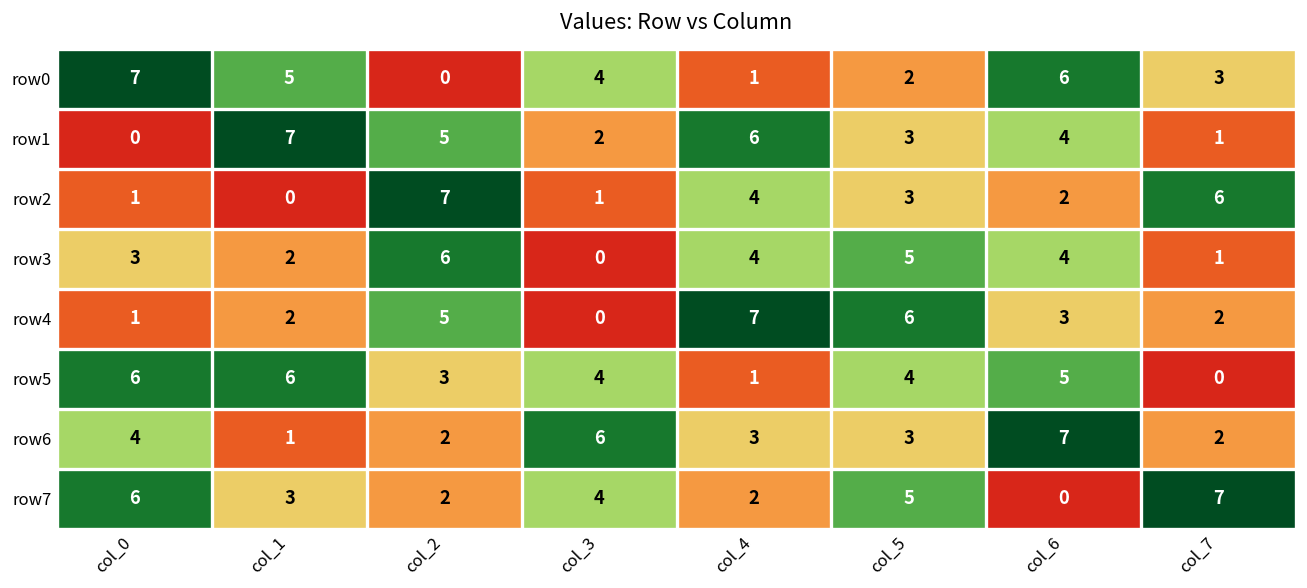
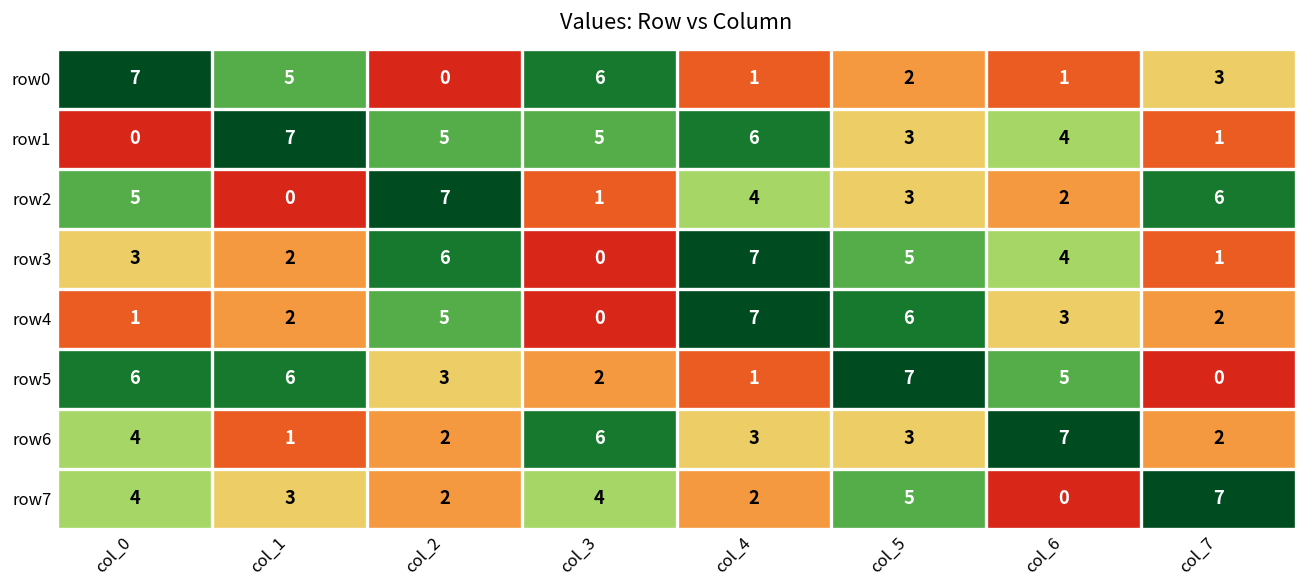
row0, col_3: 4 -> 6
row0, col_6: 6 -> 1
row1, col_3: 2 -> 5
row2, col_0: 1 -> 5
row3, col_4: 4 -> 7
row5, col_3: 4 -> 2
row5, col_5: 4 -> 7
row7, col_0: 6 -> 4
